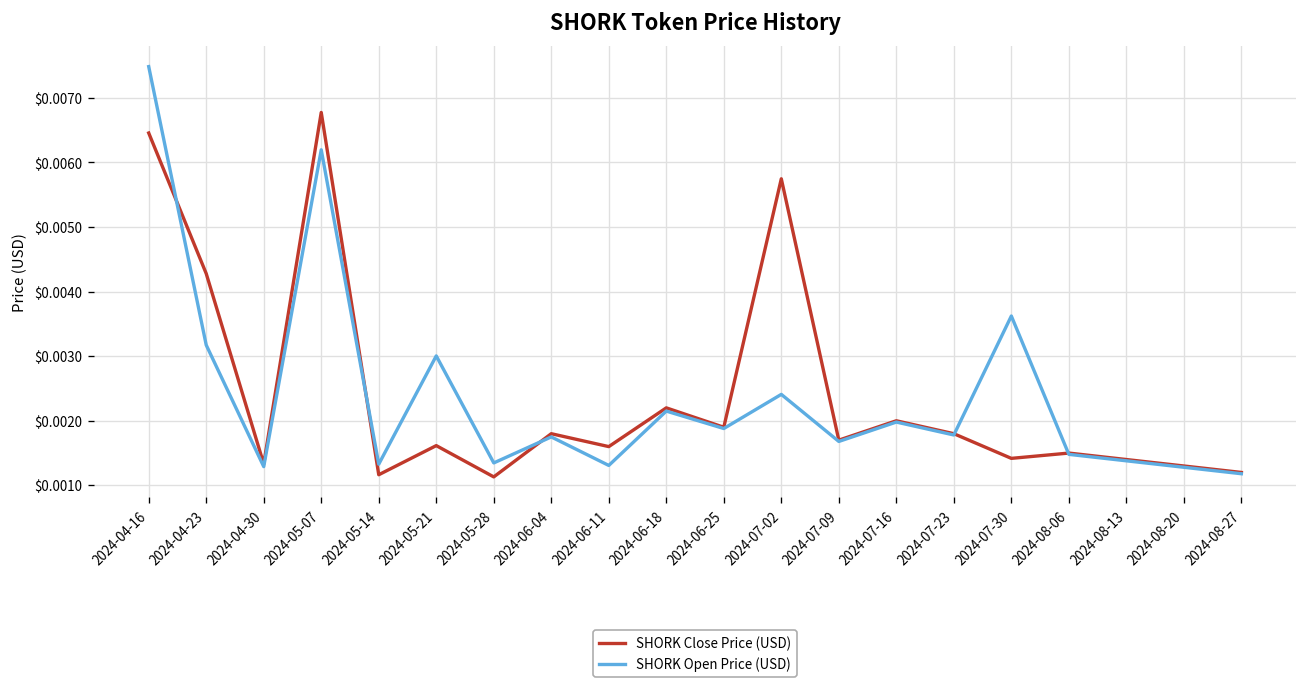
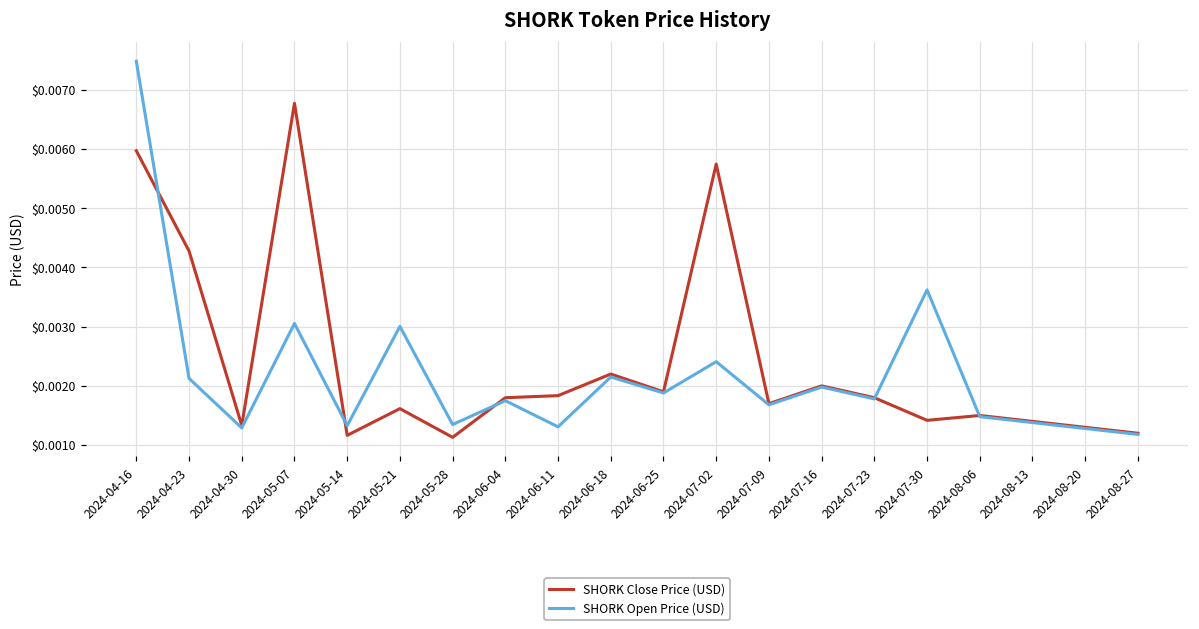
SHORK Close Price (USD), 2024-04-16: $0.0065 -> $0.0060
SHORK Open Price (USD), 2024-04-23: $0.0032 -> $0.0021
SHORK Open Price (USD), 2024-05-07: $0.0062 -> $0.0031
SHORK Close Price (USD), 2024-06-11: $0.0016 -> $0.0018
